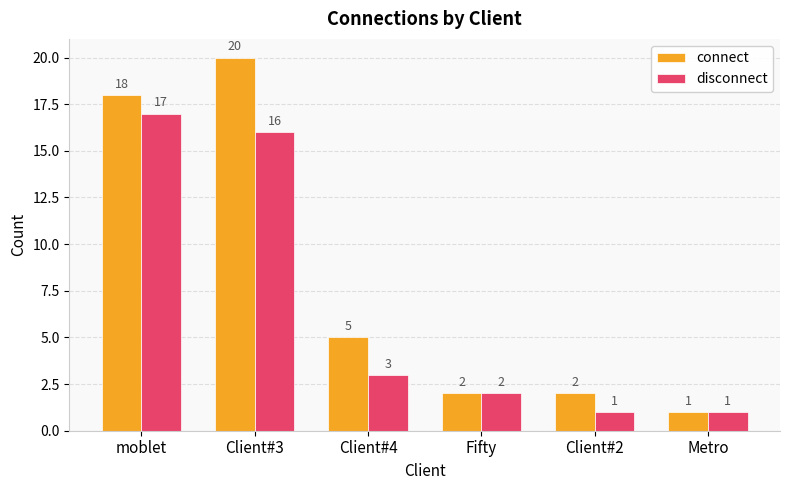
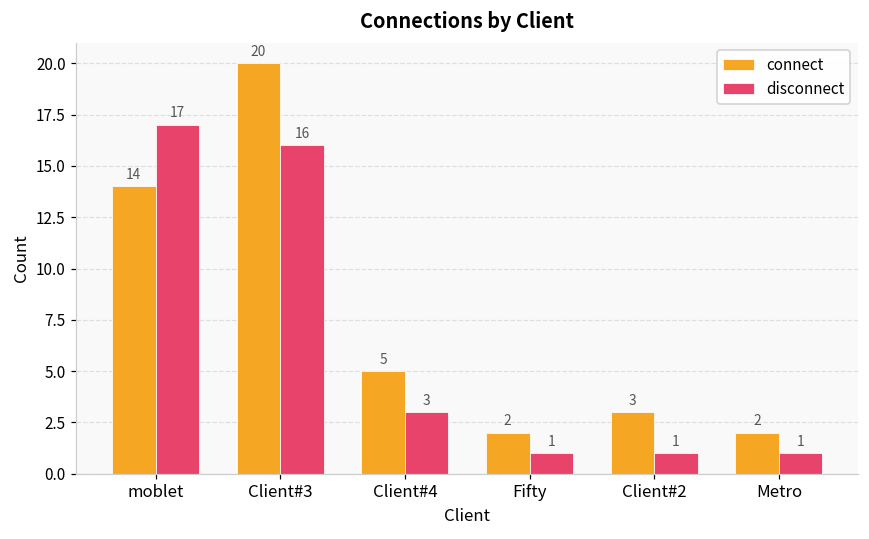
connect, moblet: 18 -> 14
disconnect, Fifty: 2 -> 1
connect, Client#2: 2 -> 3
connect, Metro: 1 -> 2
